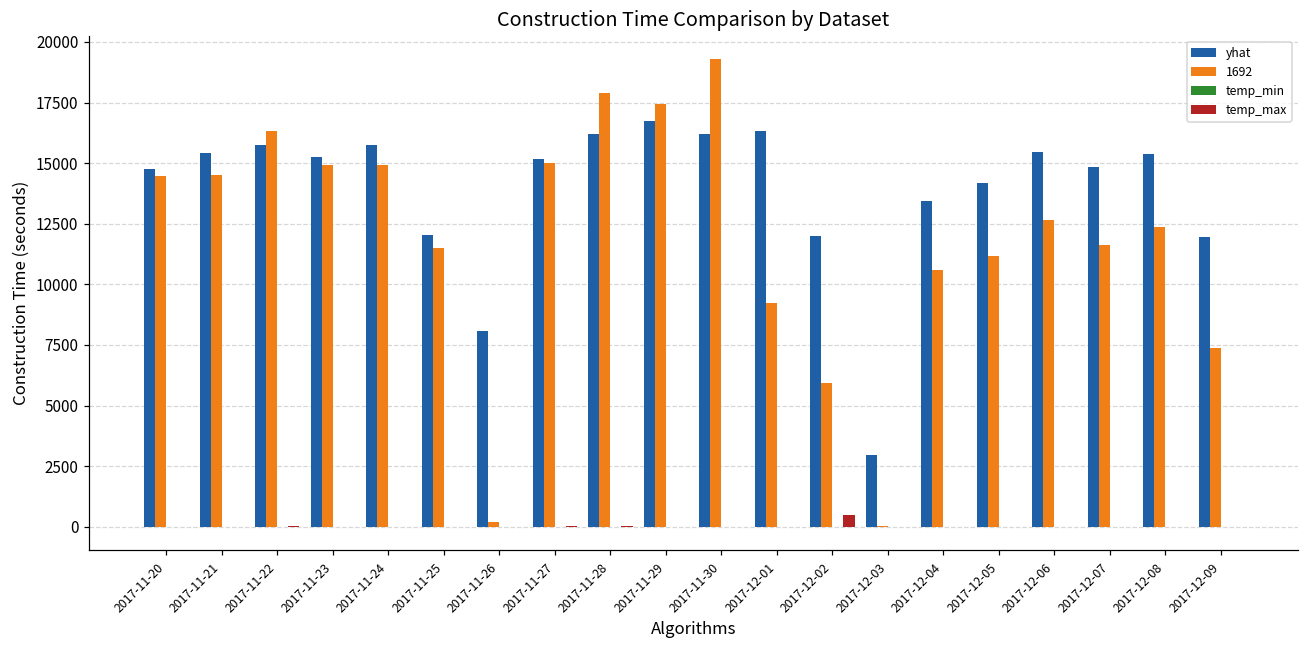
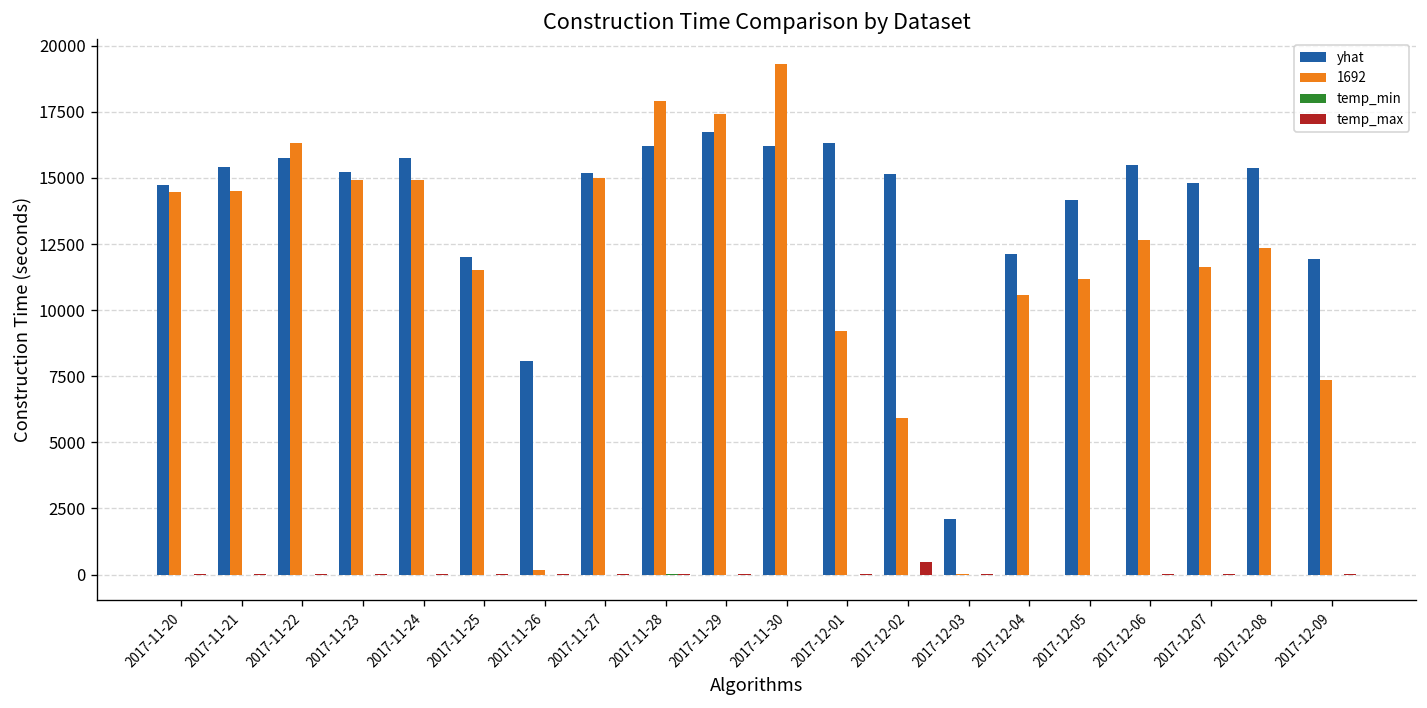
yhat, 2017-12-02: 12000 -> 15100
yhat, 2017-12-03: 3000 -> 2100
yhat, 2017-12-04: 13400 -> 12100
